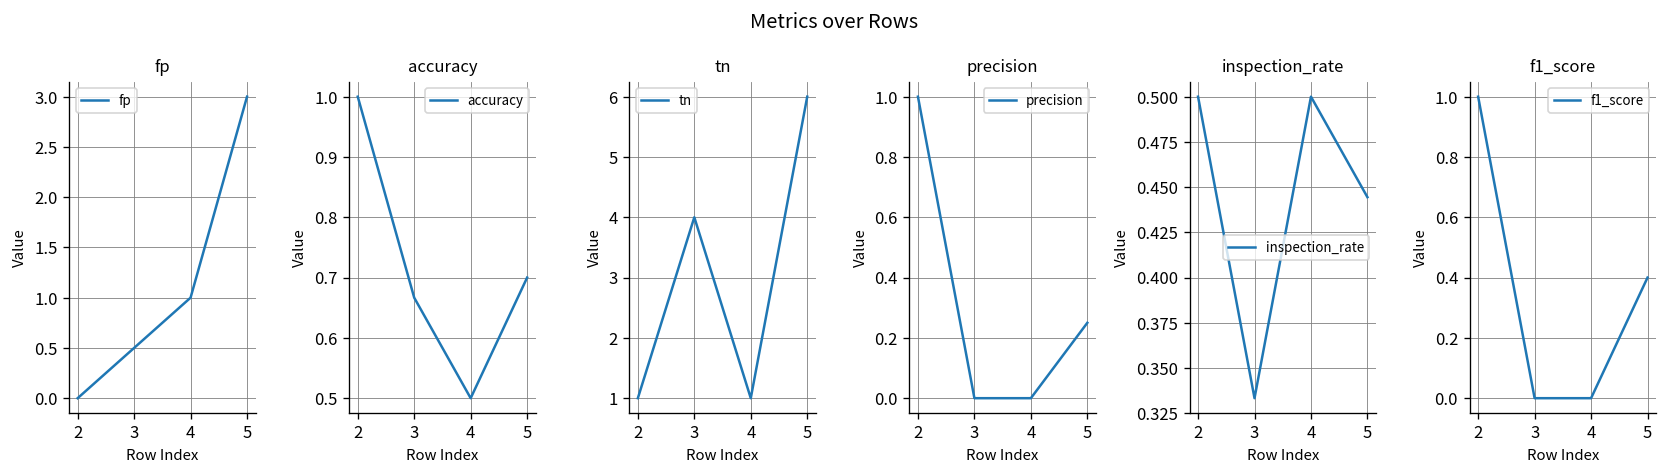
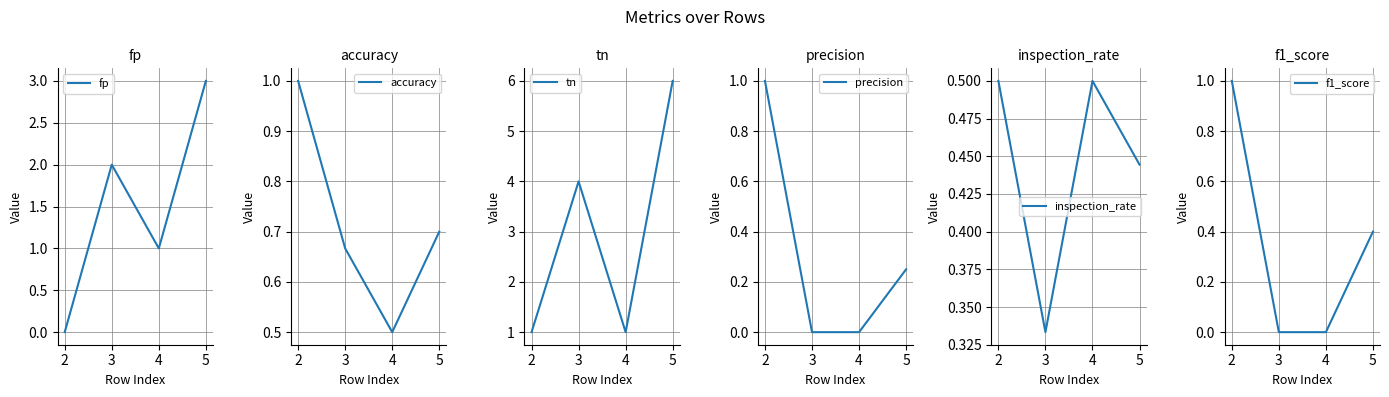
fp, 3: 0.5 -> 2.0
